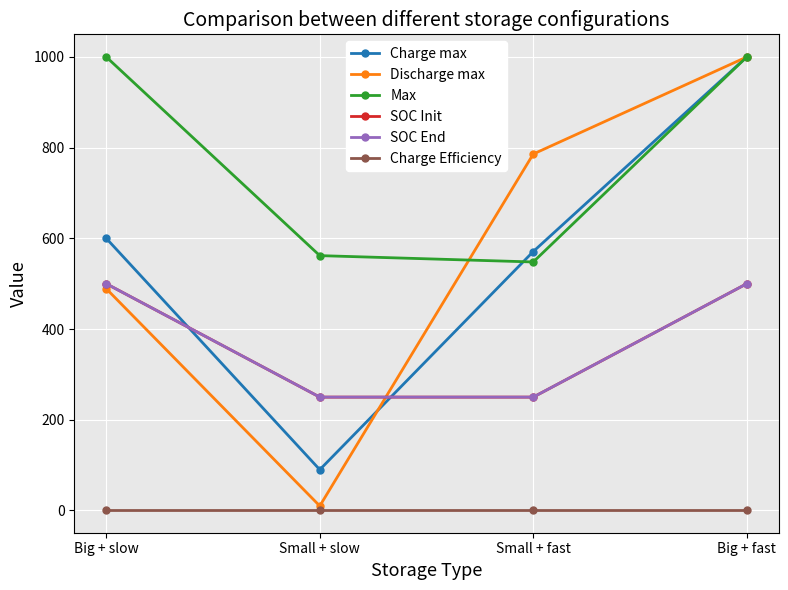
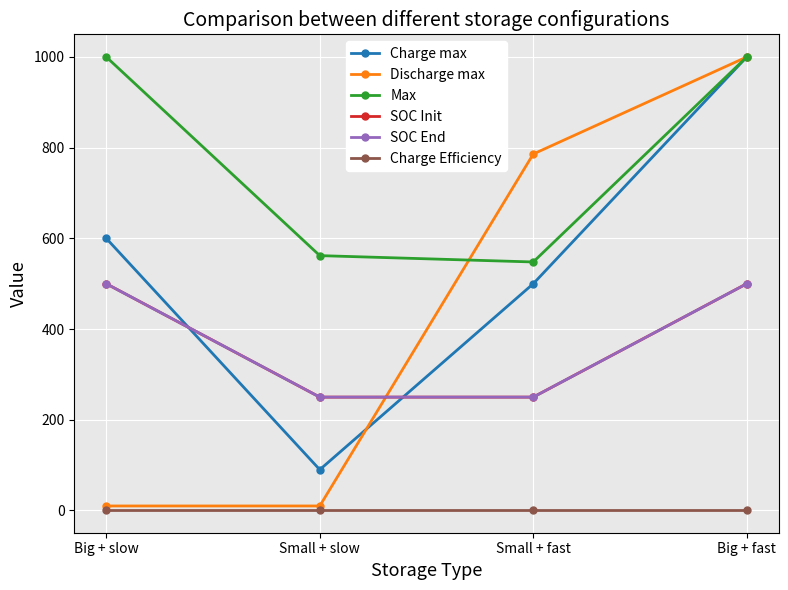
Discharge max, Big + slow: 490 -> 10
Charge max, Small + fast: 570 -> 500
